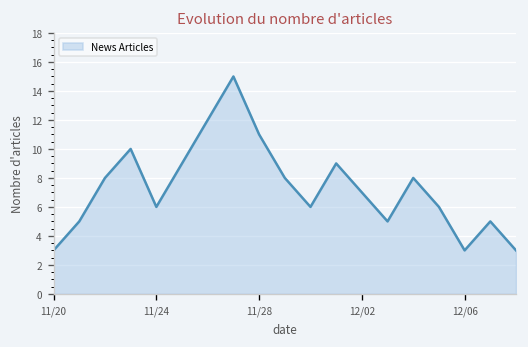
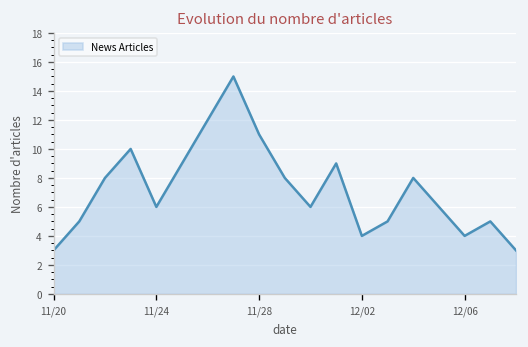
12/02: 7 -> 4
12/06: 3 -> 4
